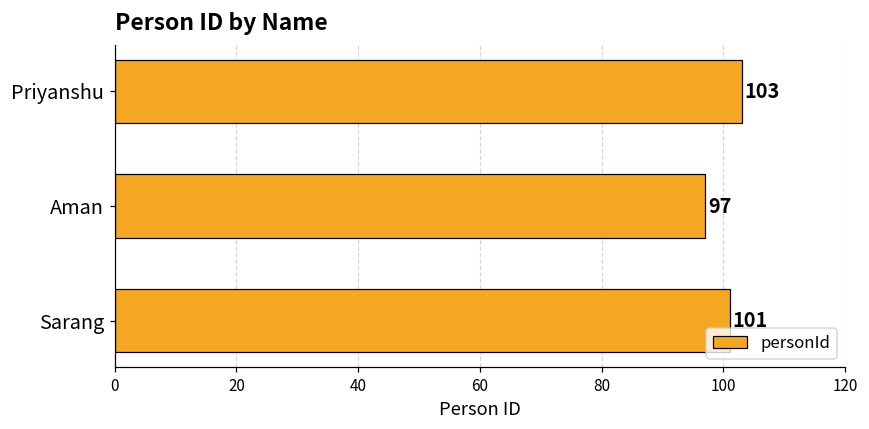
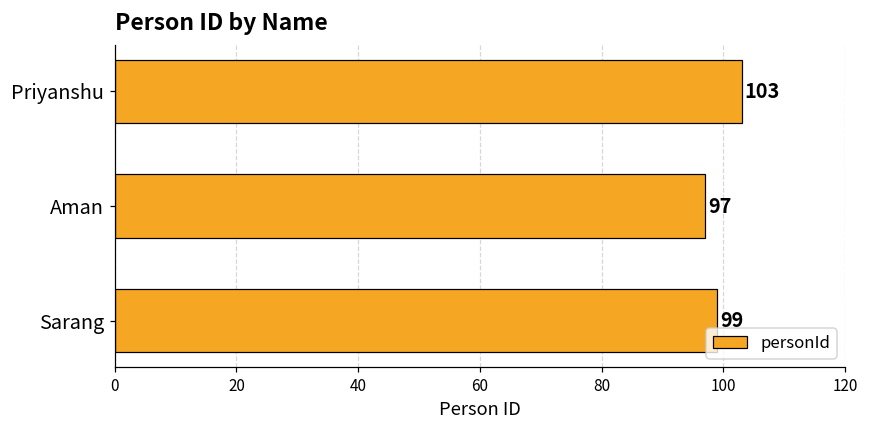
Sarang: 101 -> 99
